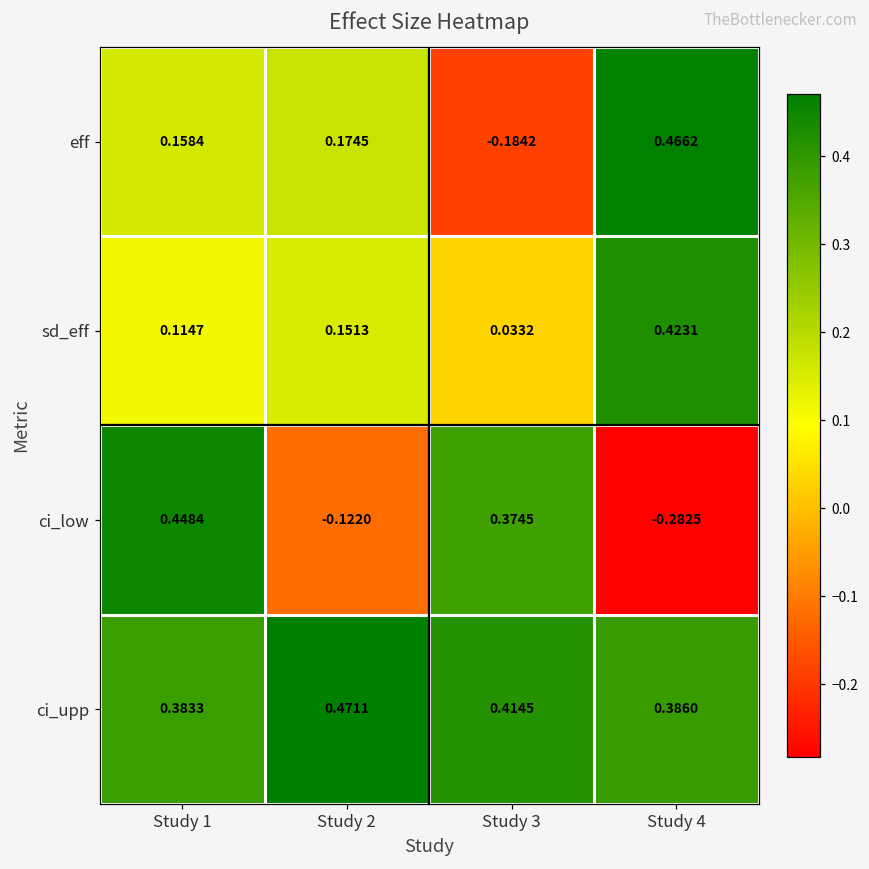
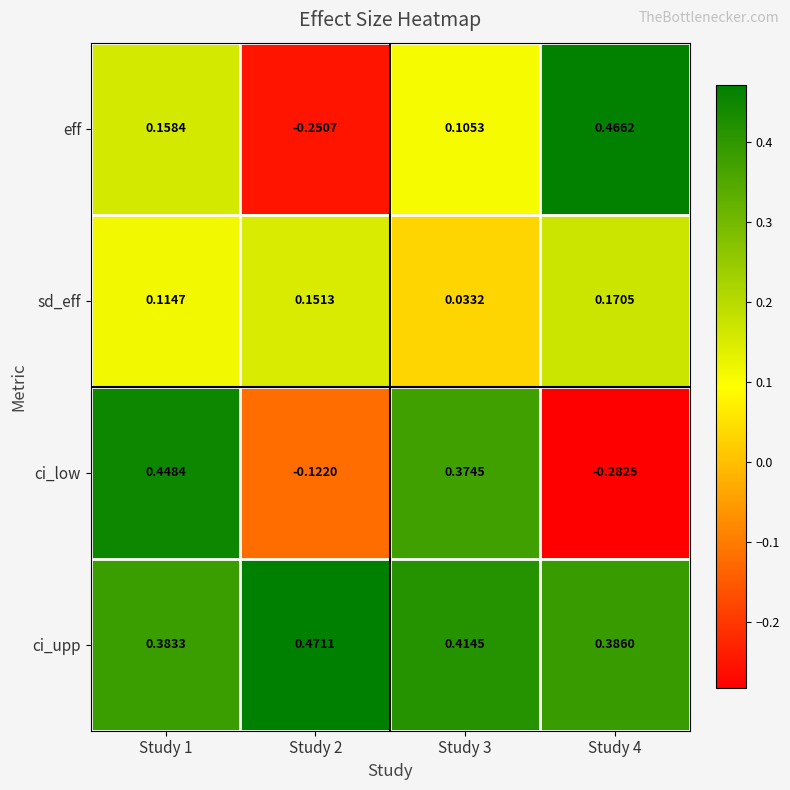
eff, Study 2: 0.1745 -> -0.2507
eff, Study 3: -0.1842 -> 0.1053
sd_eff, Study 4: 0.4231 -> 0.1705
